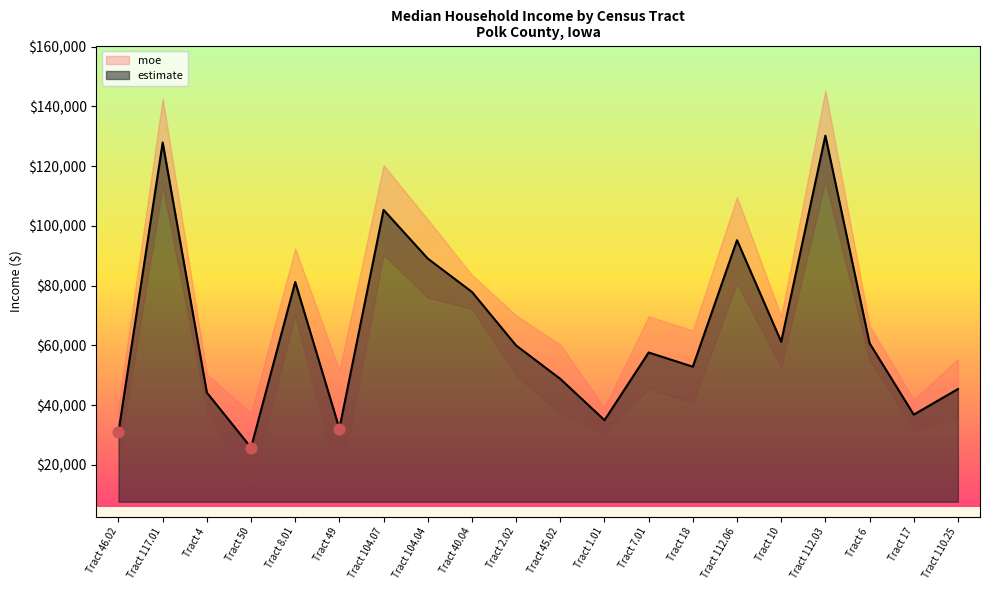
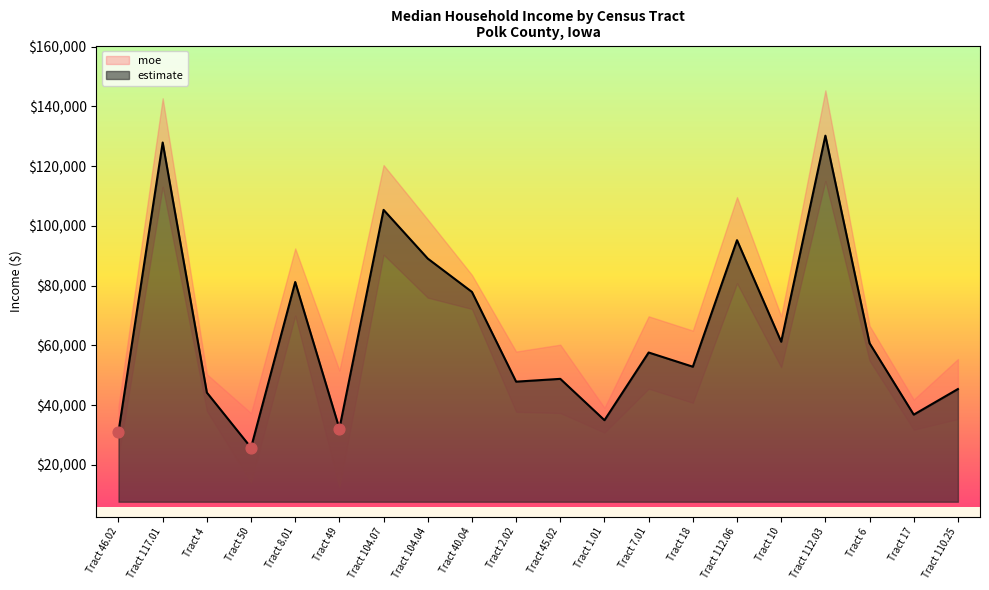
estimate, Tract 2.02: $60,000 -> $48,000
